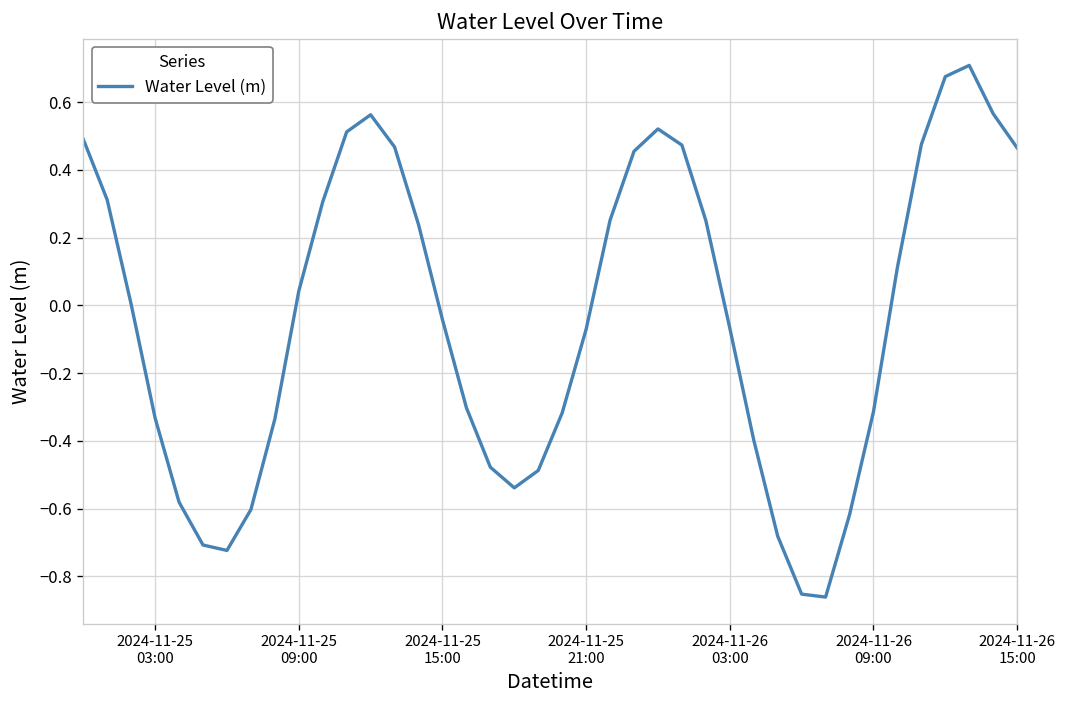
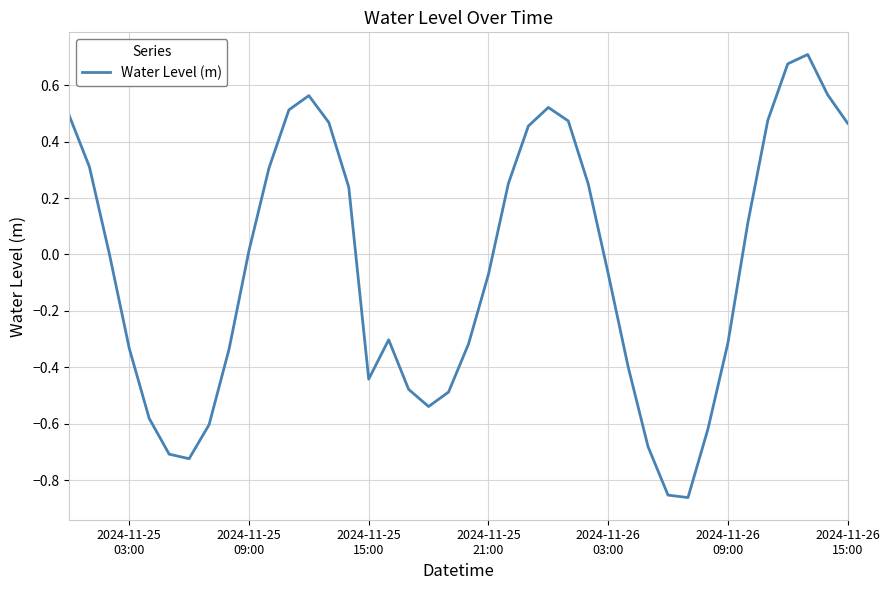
2024-11-25 09:00: 0.04 -> 0.01
2024-11-25 15:00: -0.04 -> -0.44
